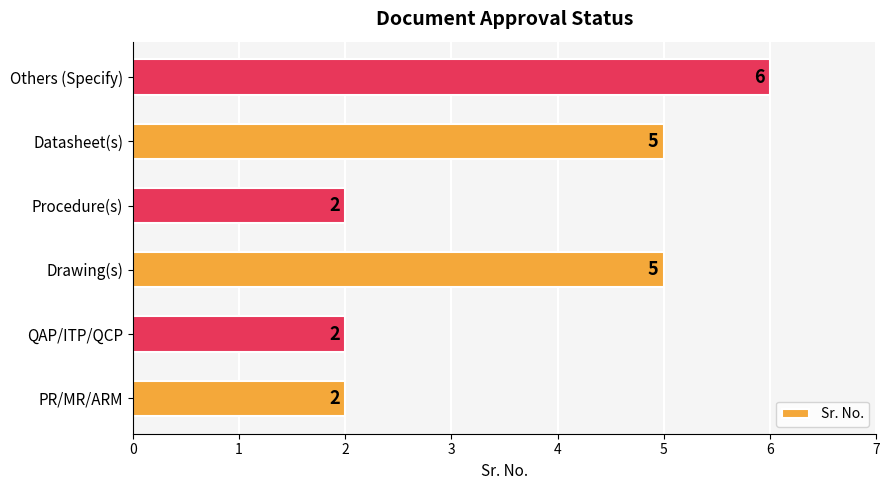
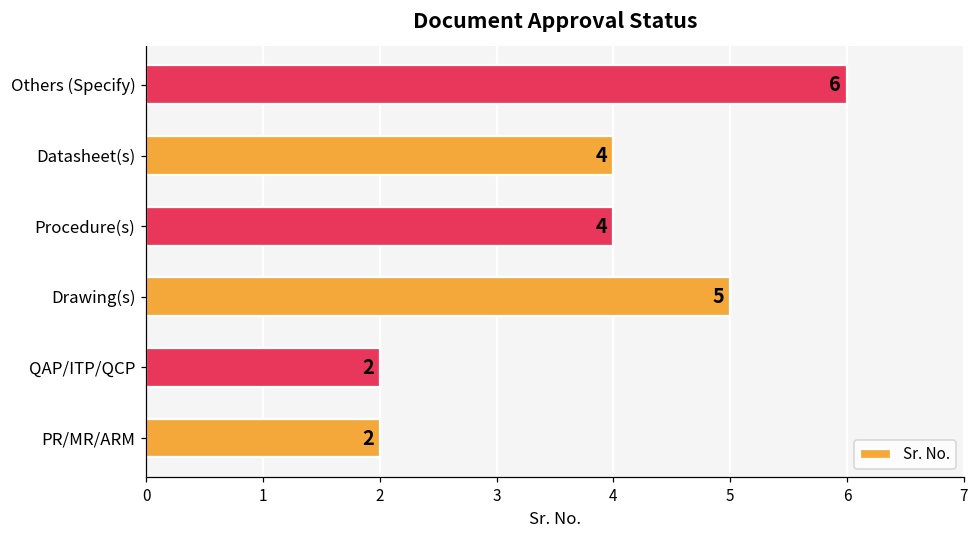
Datasheet(s): 5 -> 4
Procedure(s): 2 -> 4
